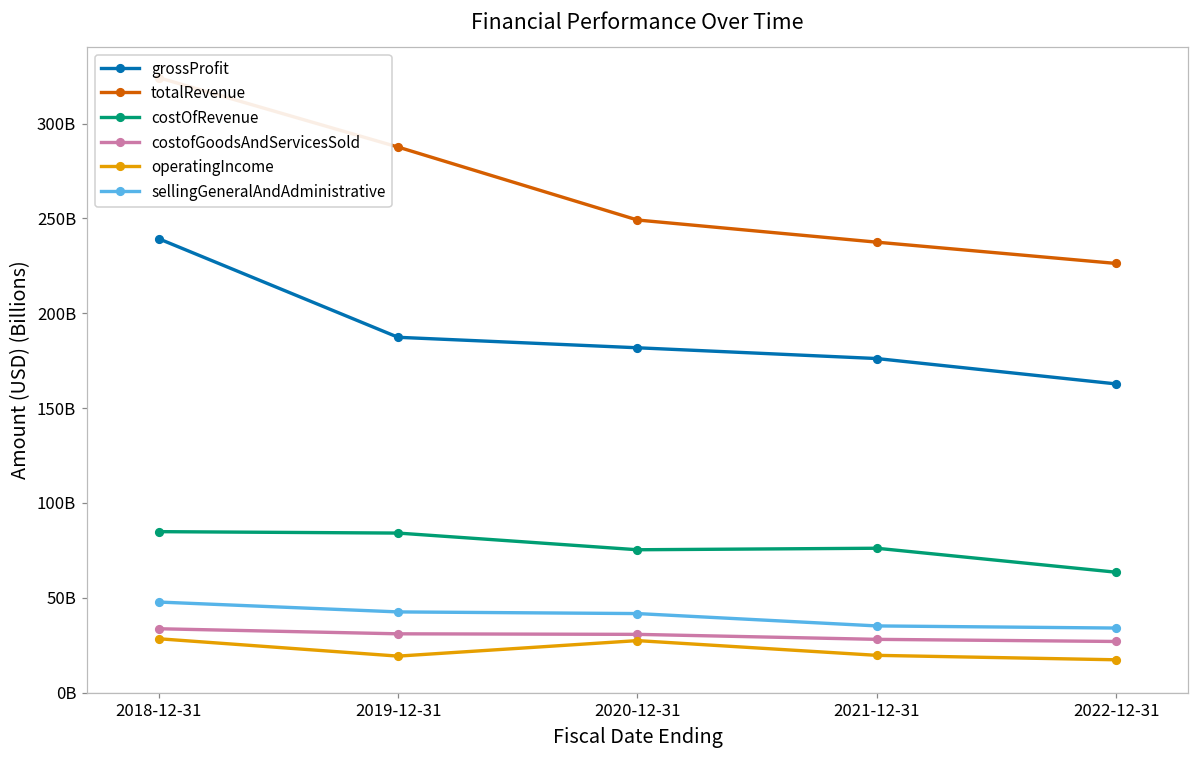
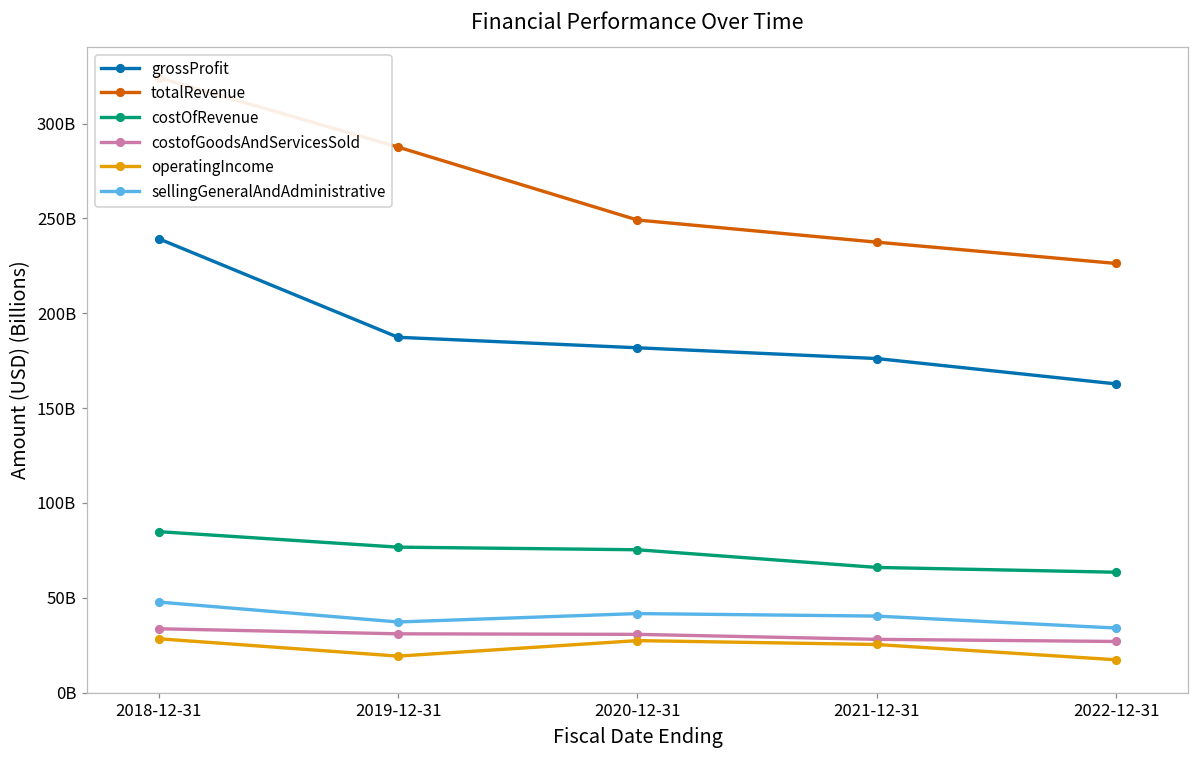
costOfRevenue, 2019-12-31: 84000000000 -> 77000000000
sellingGeneralAndAdministrative, 2019-12-31: 43000000000 -> 37000000000
costOfRevenue, 2021-12-31: 76000000000 -> 66000000000
operatingIncome, 2021-12-31: 20000000000 -> 25000000000
sellingGeneralAndAdministrative, 2021-12-31: 35000000000 -> 40000000000
